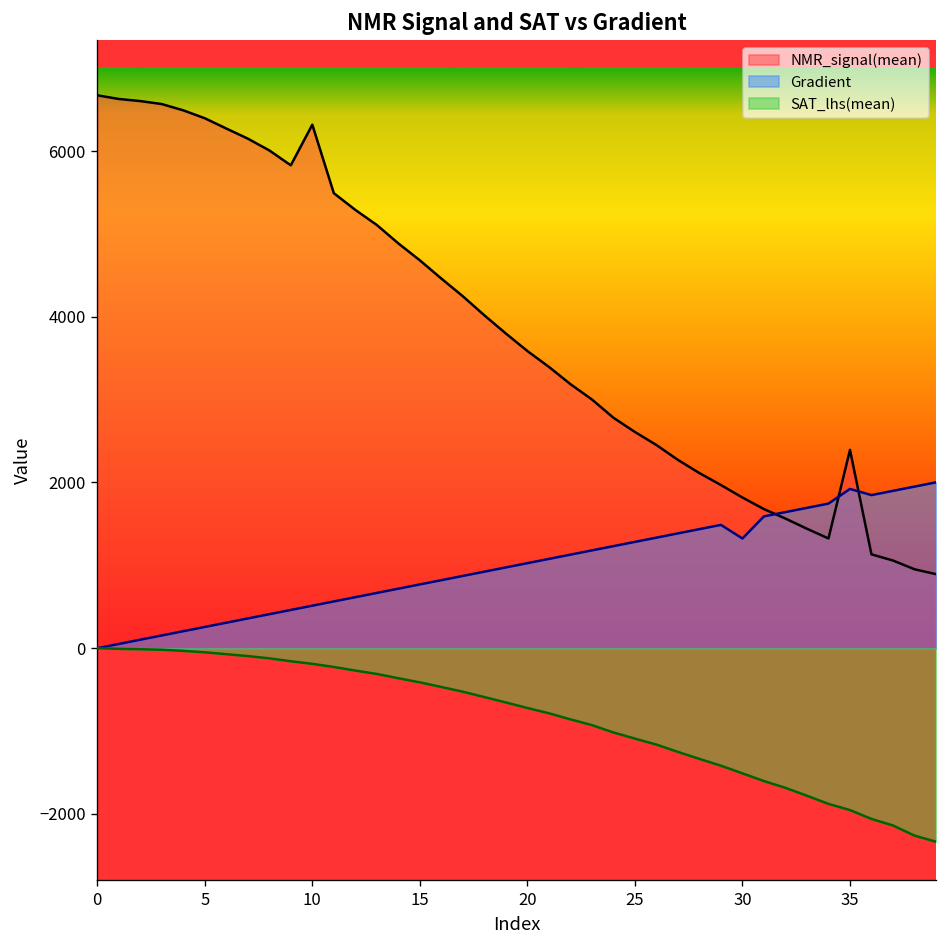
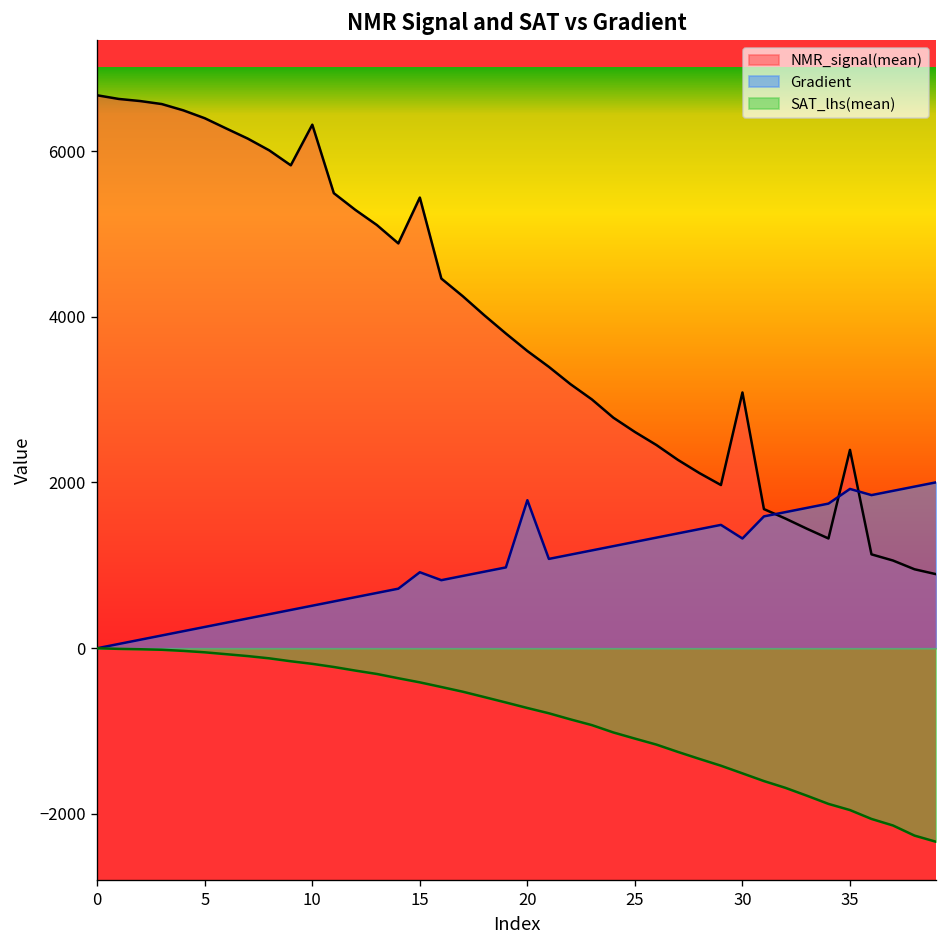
NMR_signal(mean), 15: 4700 -> 5400
Gradient, 15: 800 -> 900
Gradient, 20: 1000 -> 1800
NMR_signal(mean), 30: 1800 -> 3100
